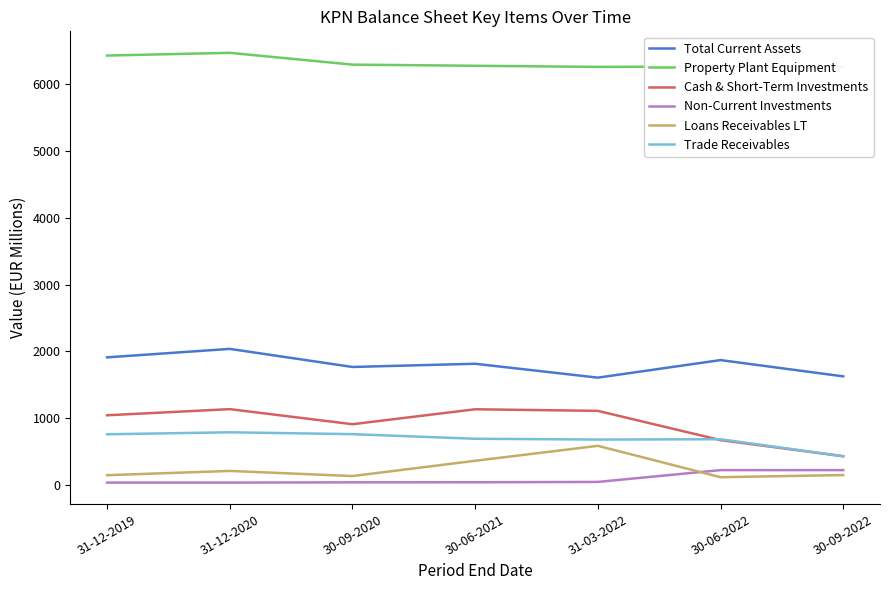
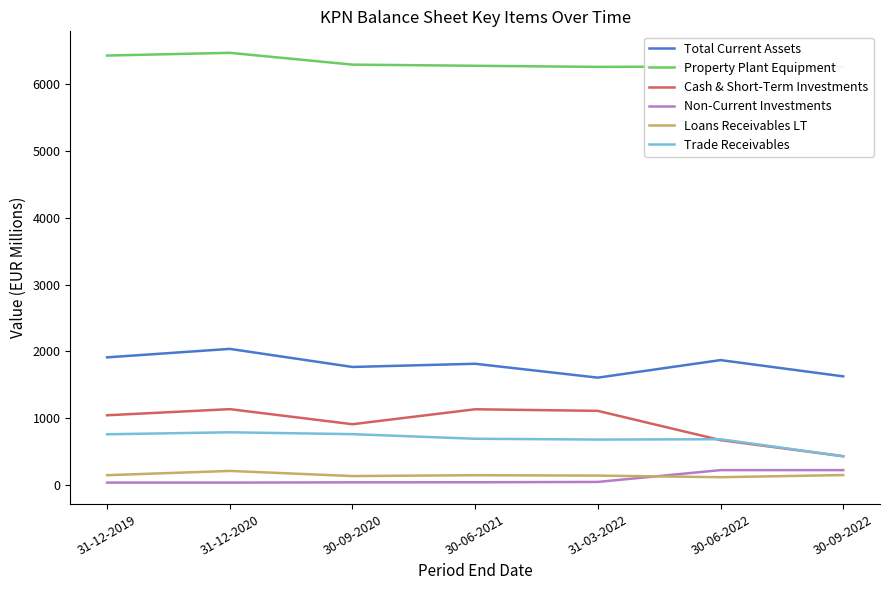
Loans Receivables LT, 30-06-2021: 400 -> 100
Loans Receivables LT, 31-03-2022: 600 -> 100
